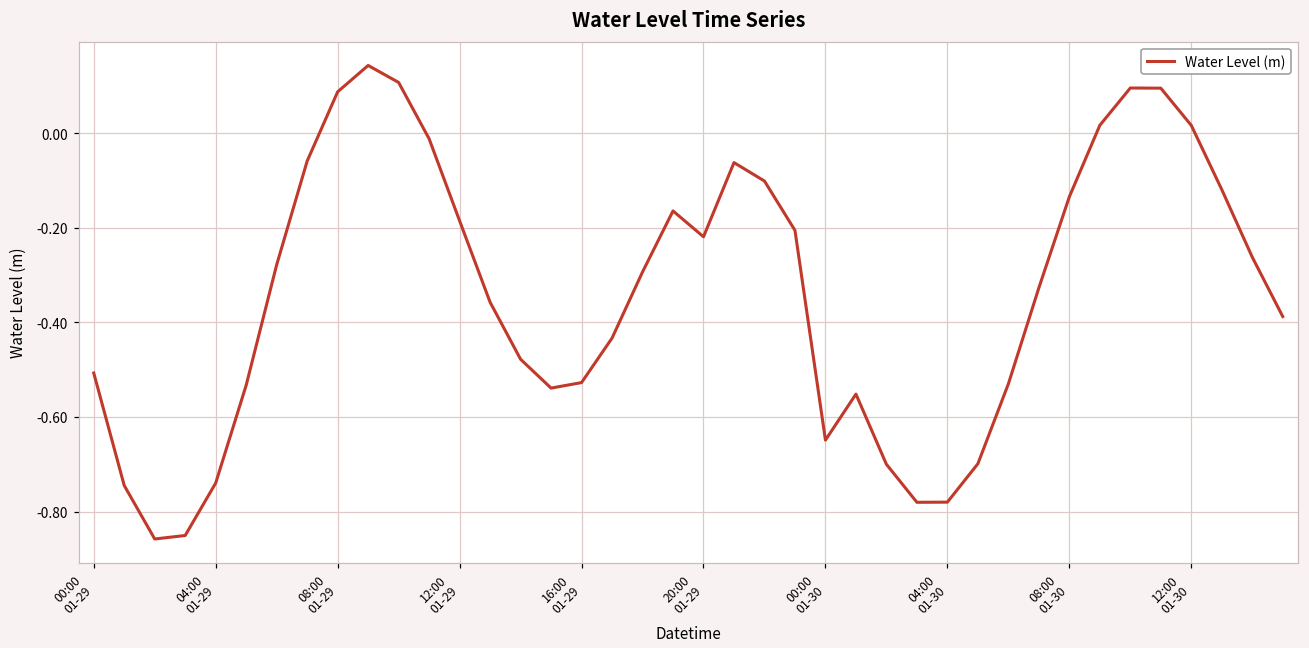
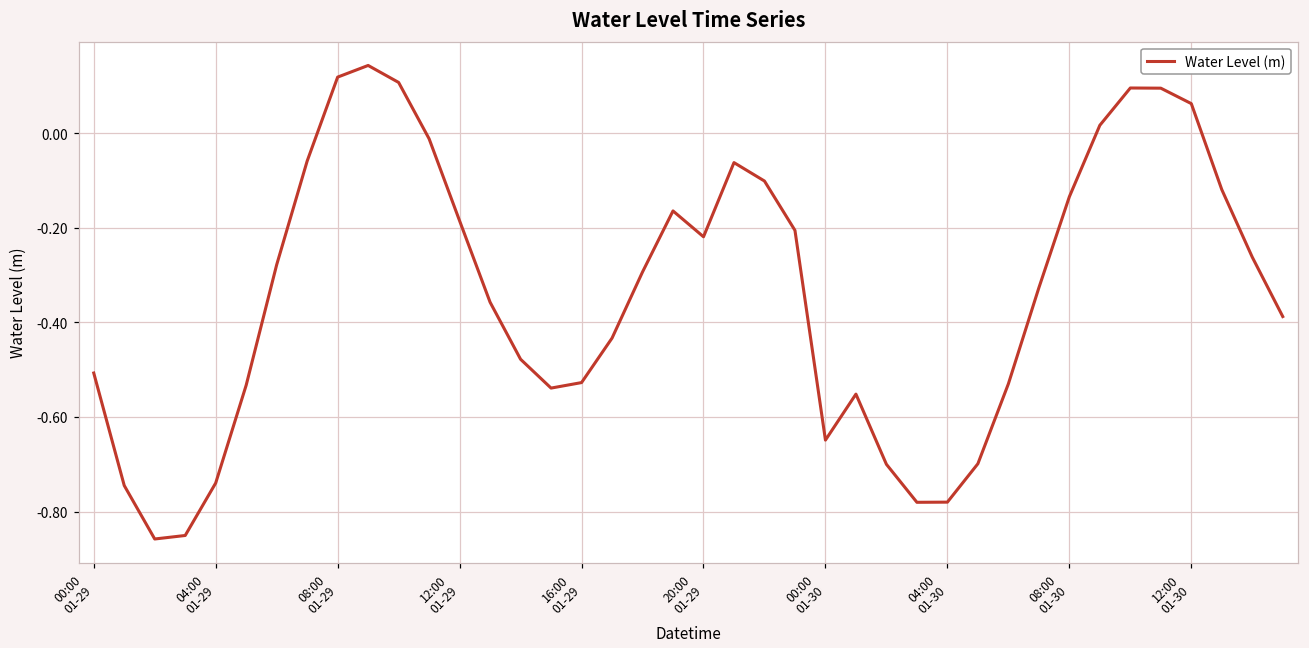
08:00 01-29: 0.09 -> 0.12
12:00 01-30: 0.02 -> 0.06
